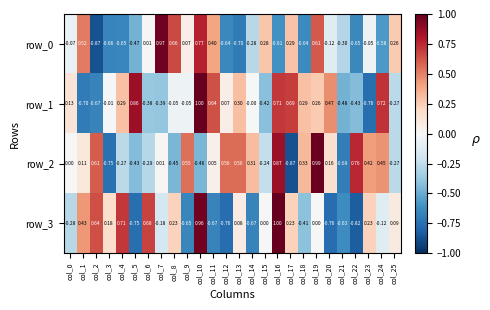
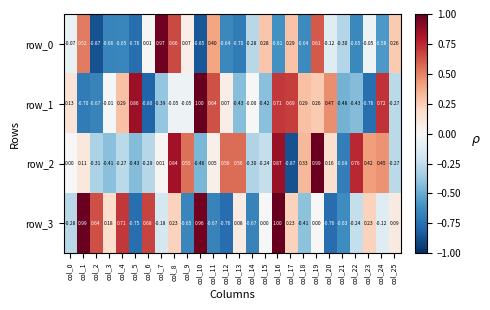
row_0, col_5: -0.47 -> -0.76
row_0, col_10: 0.77 -> -0.85
row_1, col_6: -0.38 -> -0.80
row_1, col_13: 0.30 -> -0.43
row_2, col_2: 0.61 -> -0.31
row_2, col_3: -0.75 -> -0.41
row_2, col_8: -0.45 -> 0.84
row_2, col_14: 0.31 -> -0.30
row_3, col_1: 0.43 -> 0.99
row_3, col_22: -0.82 -> -0.24
